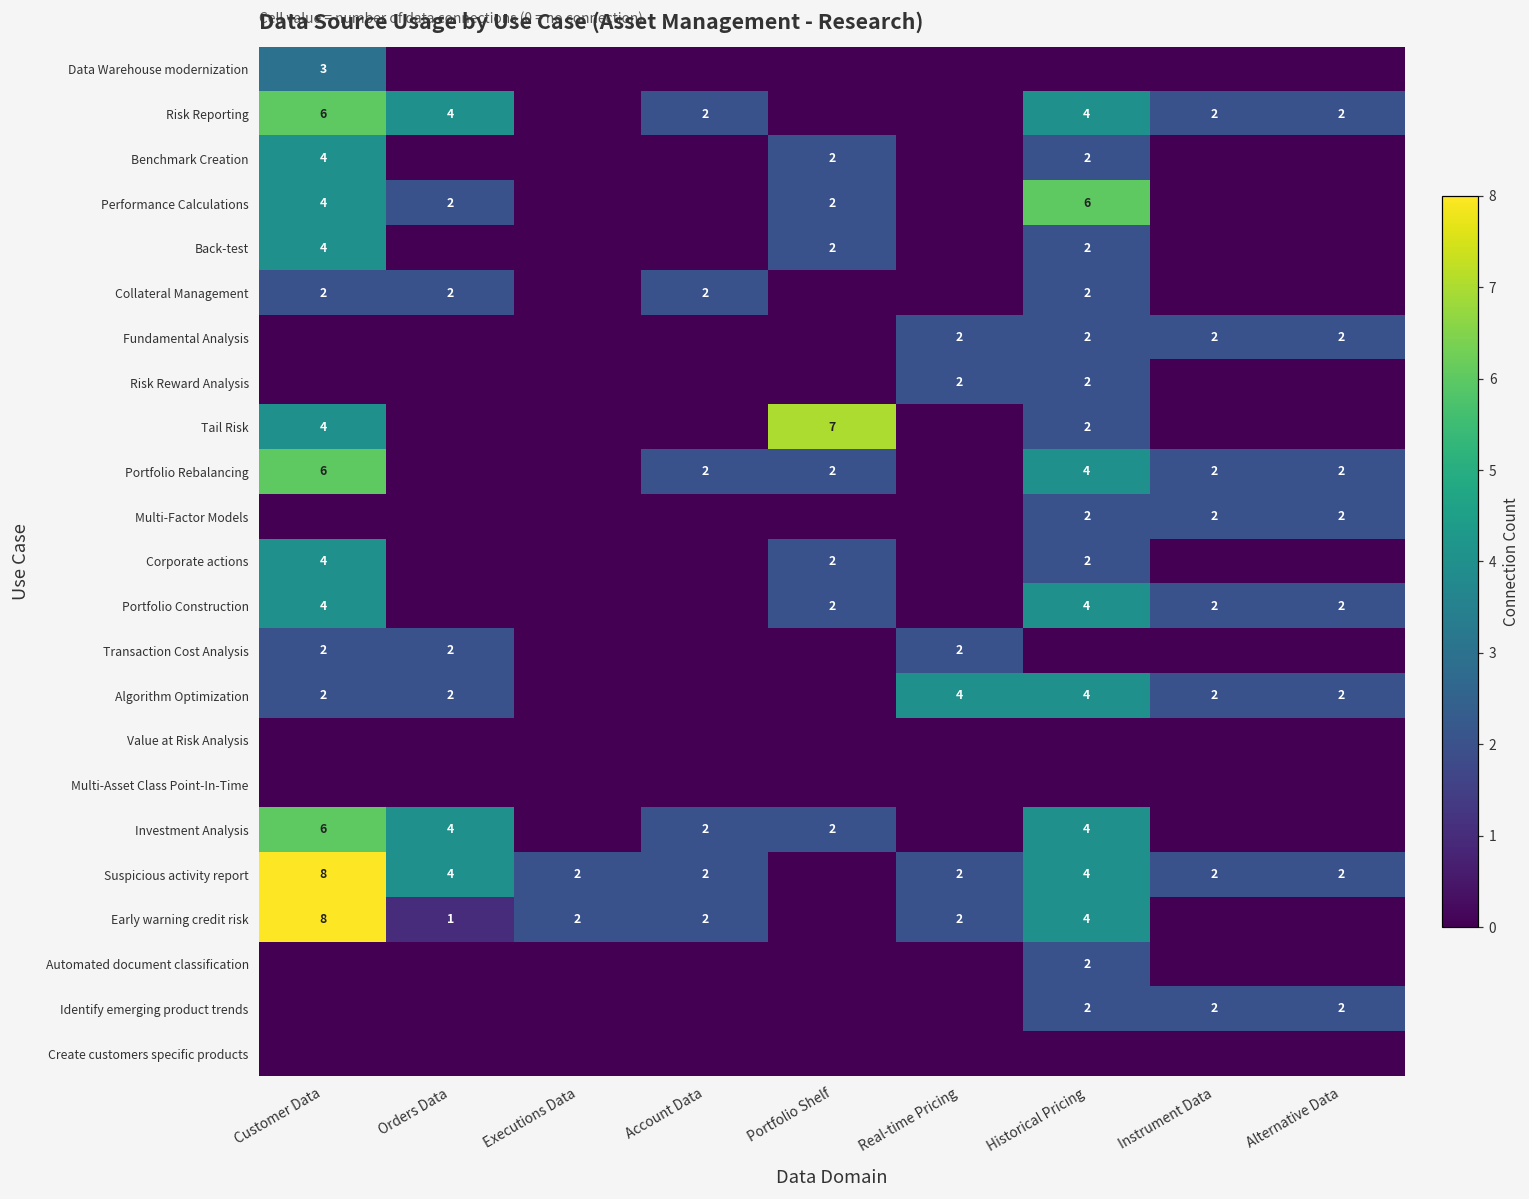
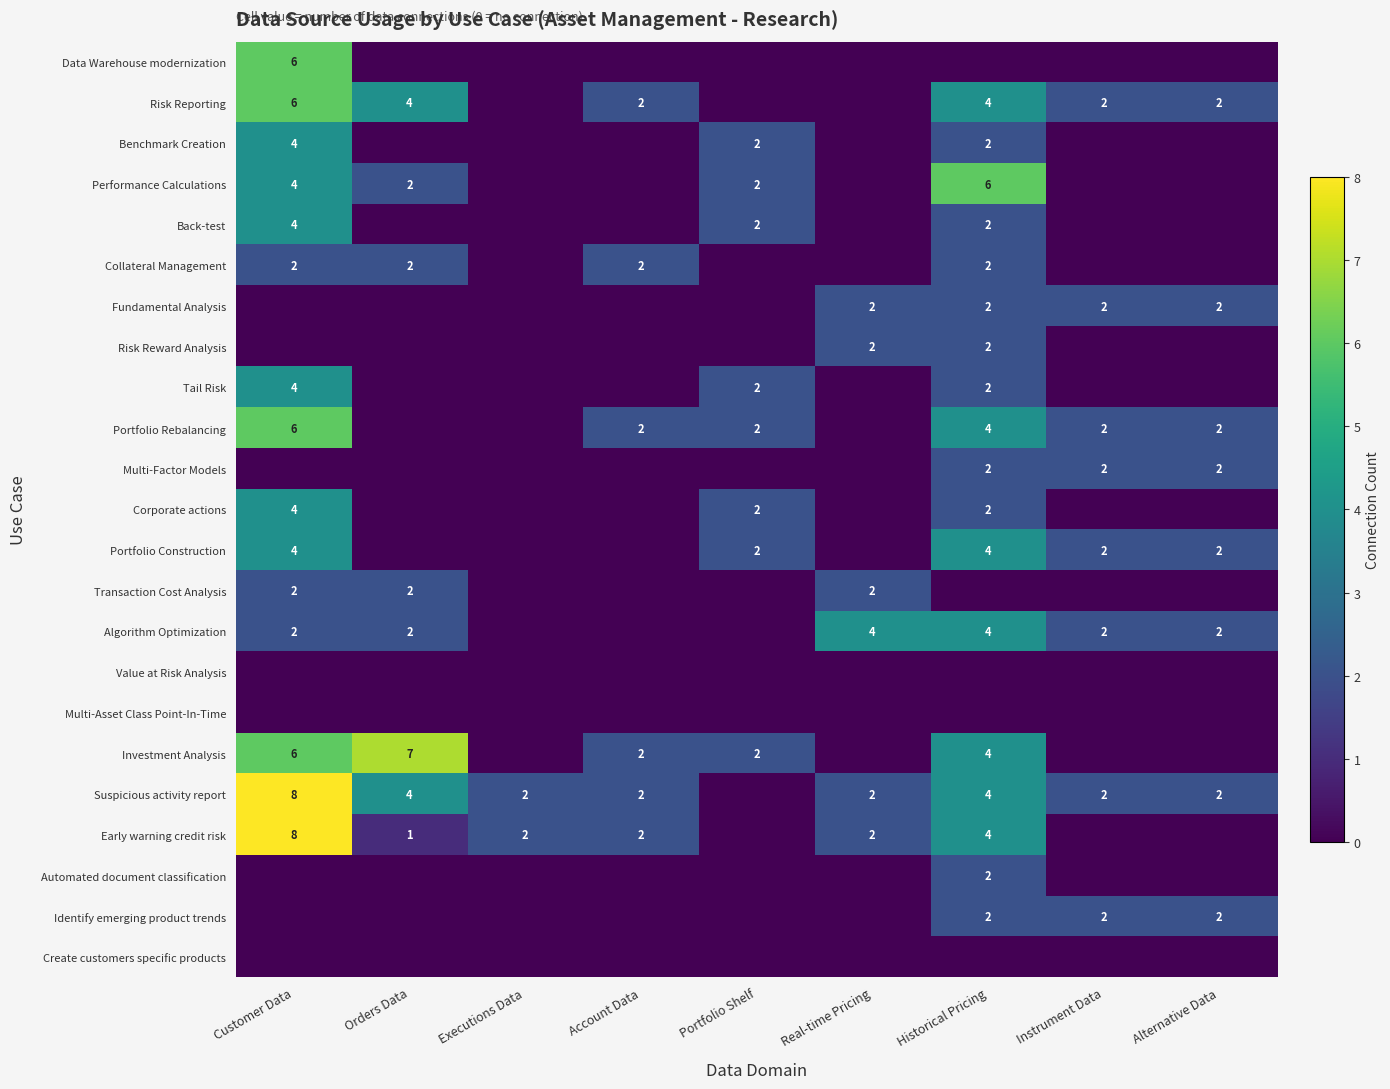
Data Warehouse modernization, Customer Data: 3 -> 6
Tail Risk, Portfolio Shelf: 7 -> 2
Investment Analysis, Orders Data: 4 -> 7
